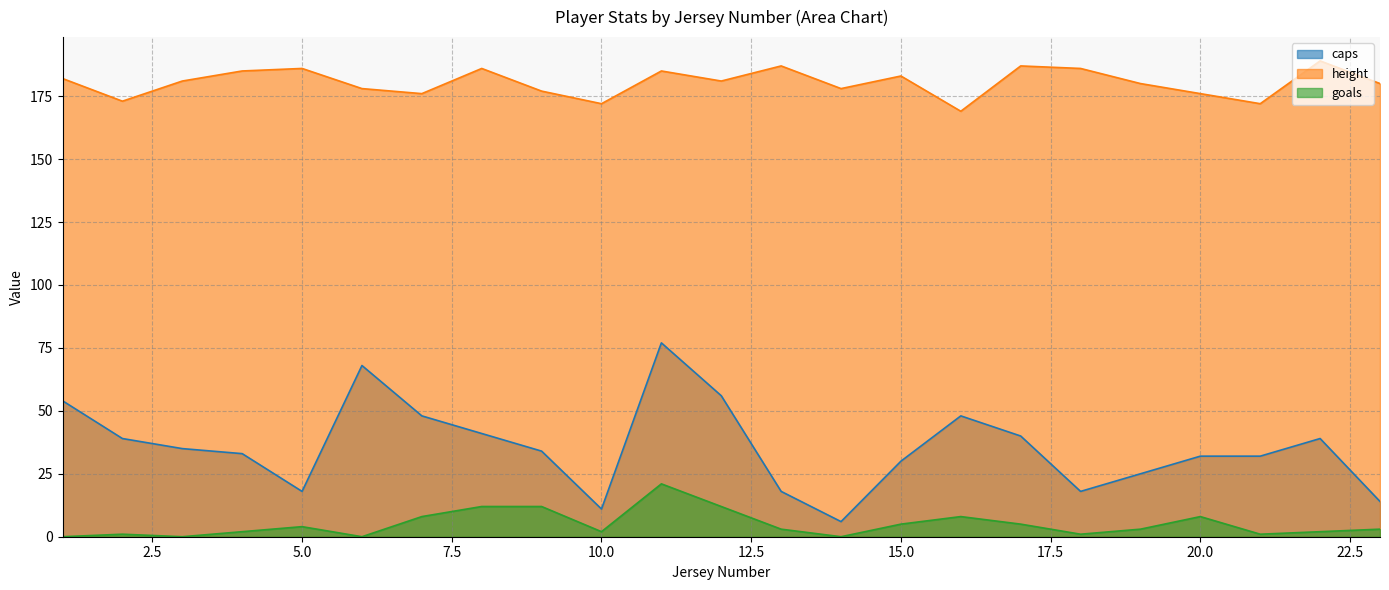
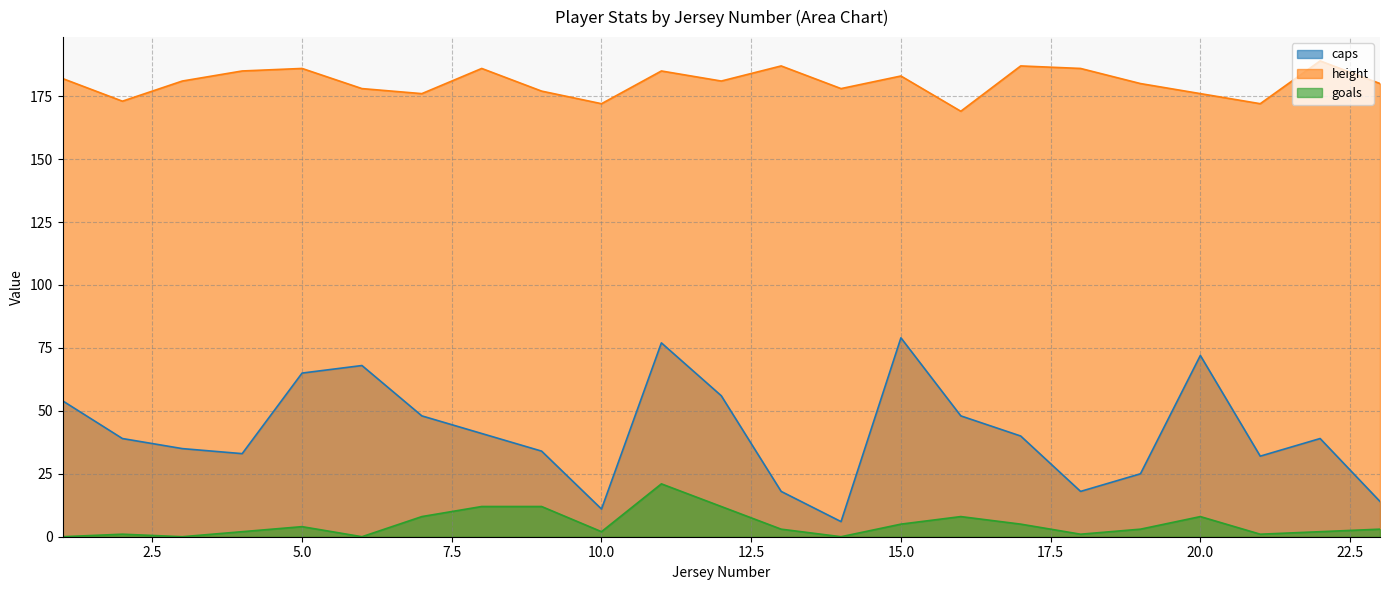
caps, 5.0: 18 -> 65
caps, 15.0: 30 -> 79
caps, 20.0: 32 -> 72
